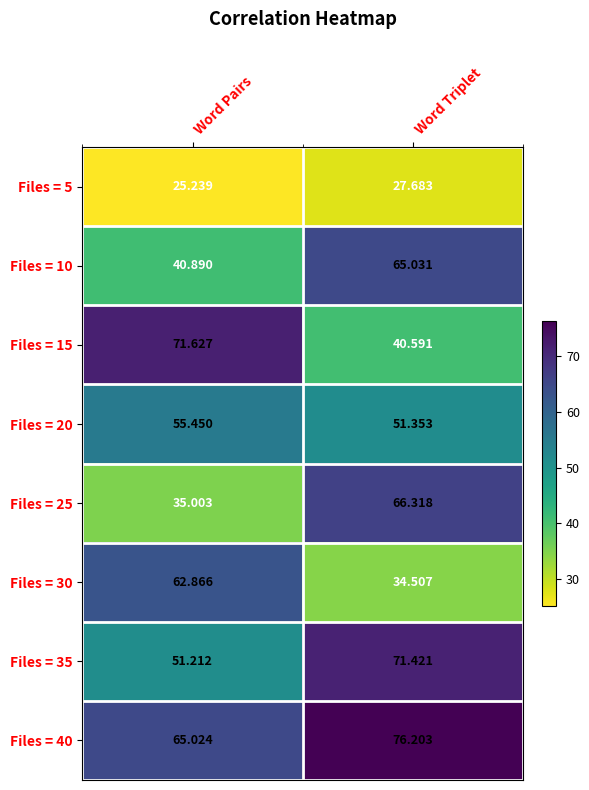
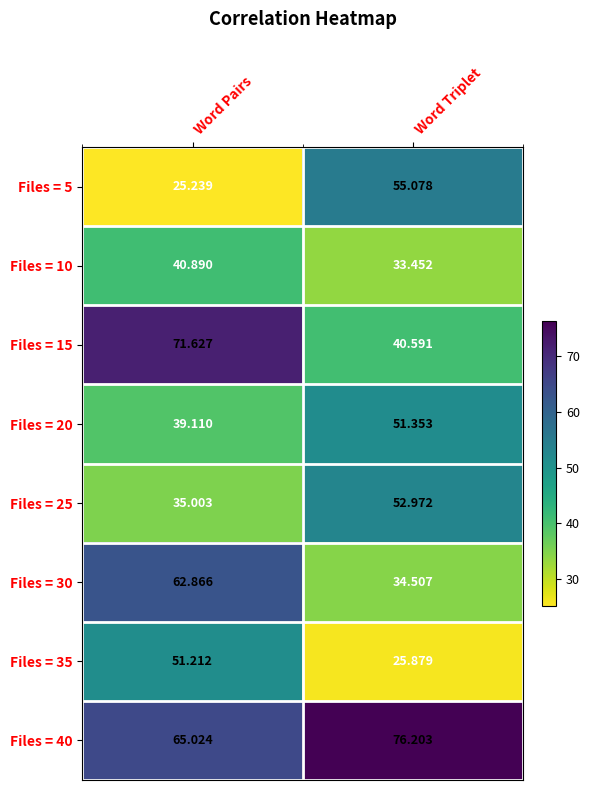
Files = 5, Word Triplet: 27.683 -> 55.078
Files = 10, Word Triplet: 65.031 -> 33.452
Files = 20, Word Pairs: 55.450 -> 39.110
Files = 25, Word Triplet: 66.318 -> 52.972
Files = 35, Word Triplet: 71.421 -> 25.879
